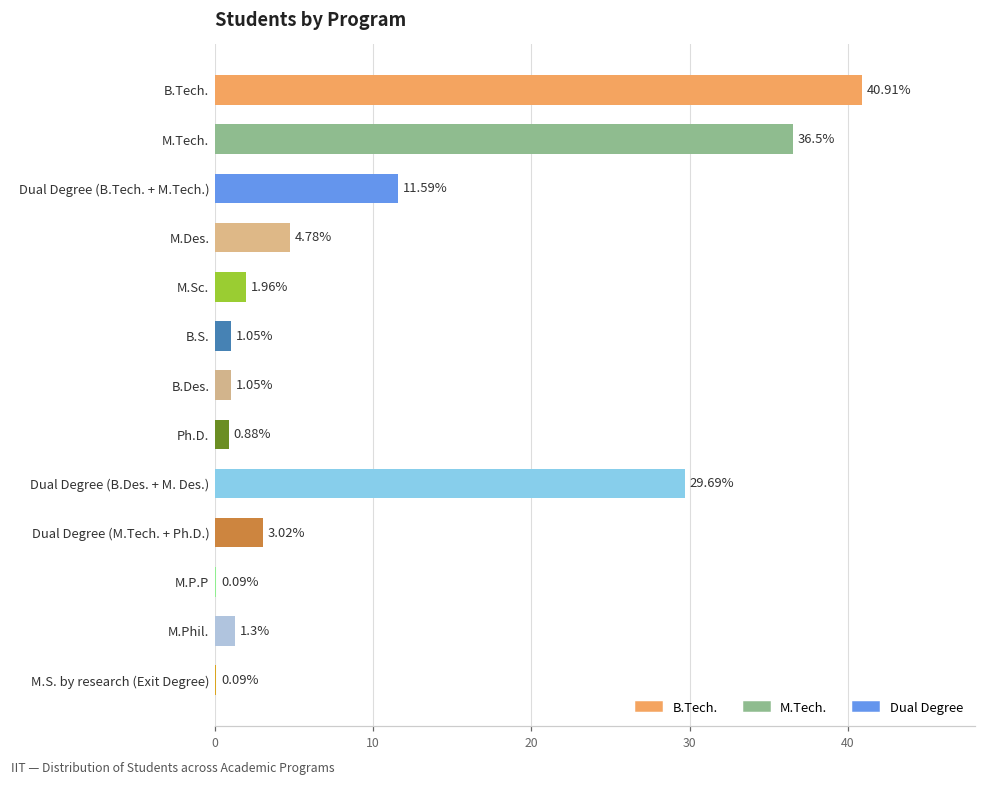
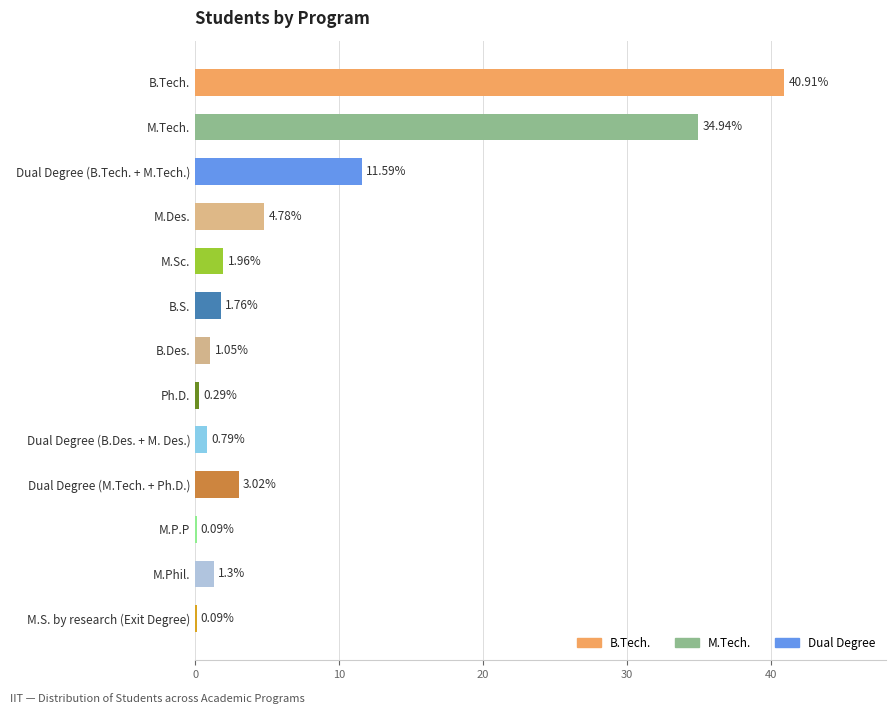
M.Tech.: 36.5% -> 34.94%
B.S.: 1.05% -> 1.76%
Ph.D.: 0.88% -> 0.29%
Dual Degree (B.Des. + M. Des.): 29.69% -> 0.79%
